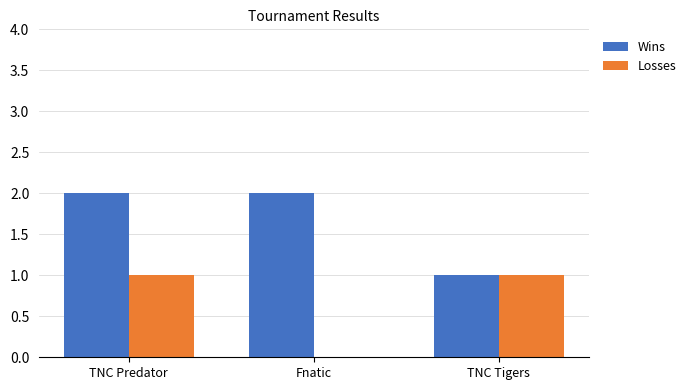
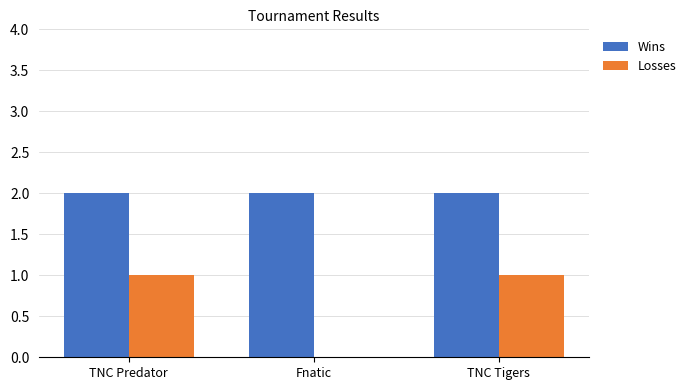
Wins, TNC Tigers: 1 -> 2
